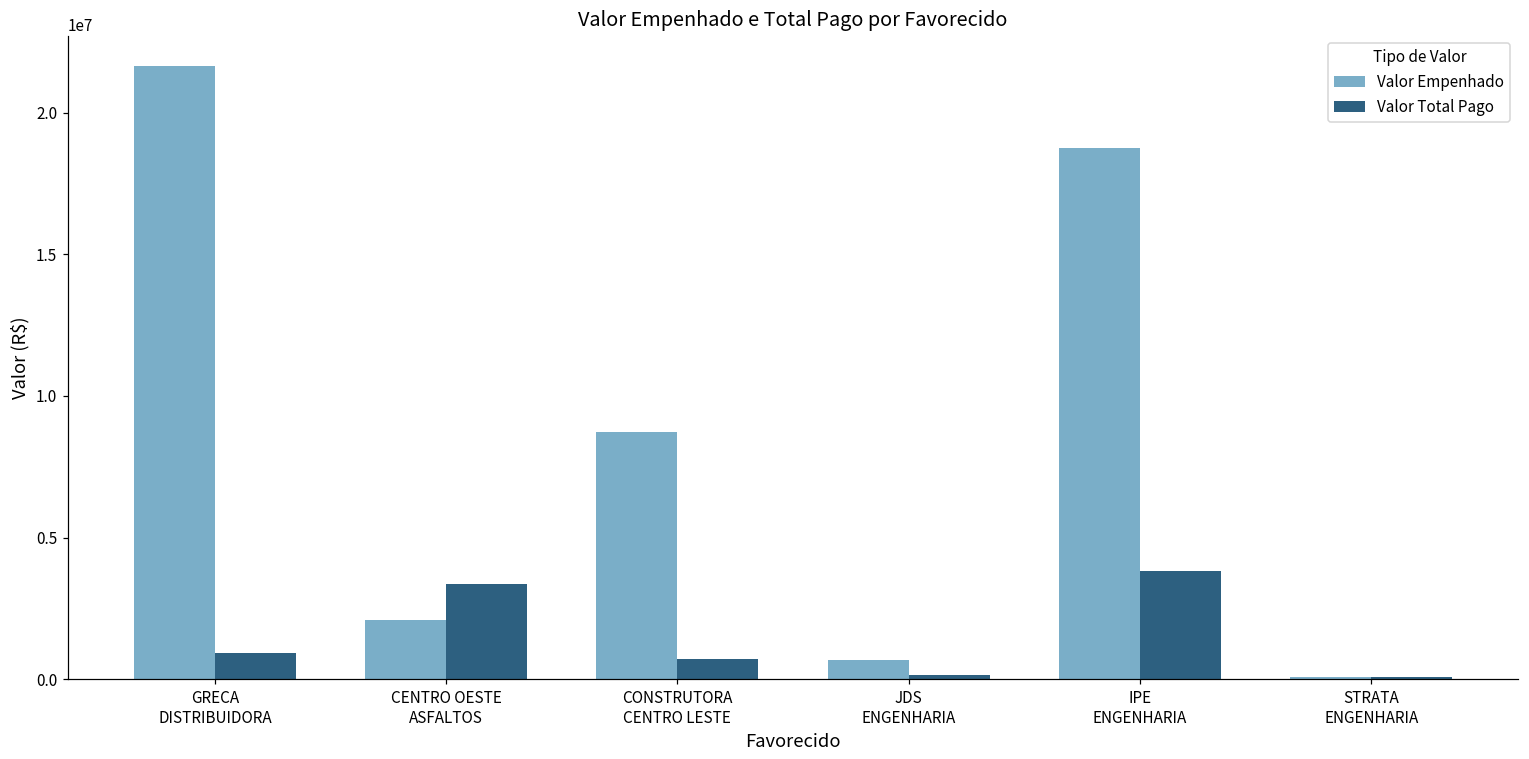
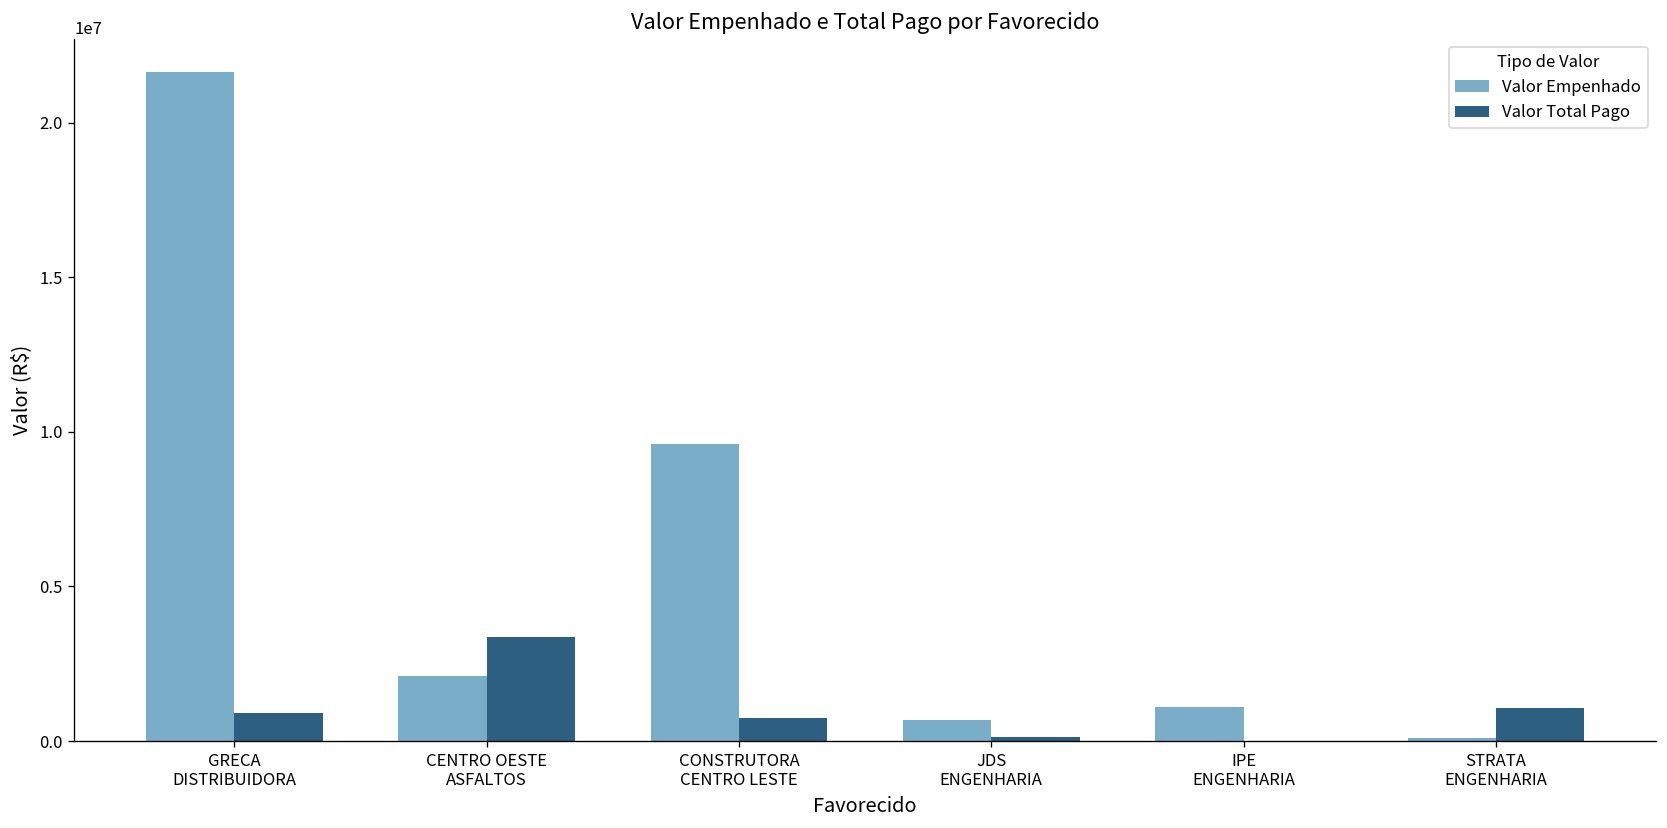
Valor Empenhado, CONSTRUTORA CENTRO LESTE: 8700000 -> 9600000
Valor Empenhado, IPE ENGENHARIA: 18800000 -> 1100000
Valor Total Pago, IPE ENGENHARIA: 3800000 -> 0
Valor Total Pago, STRATA ENGENHARIA: 100000 -> 1100000
